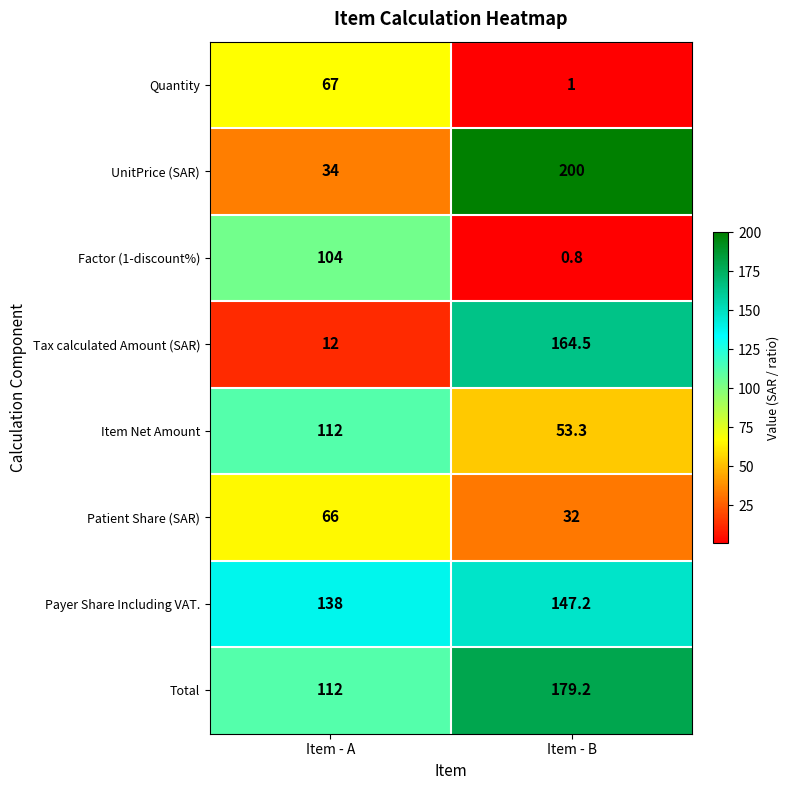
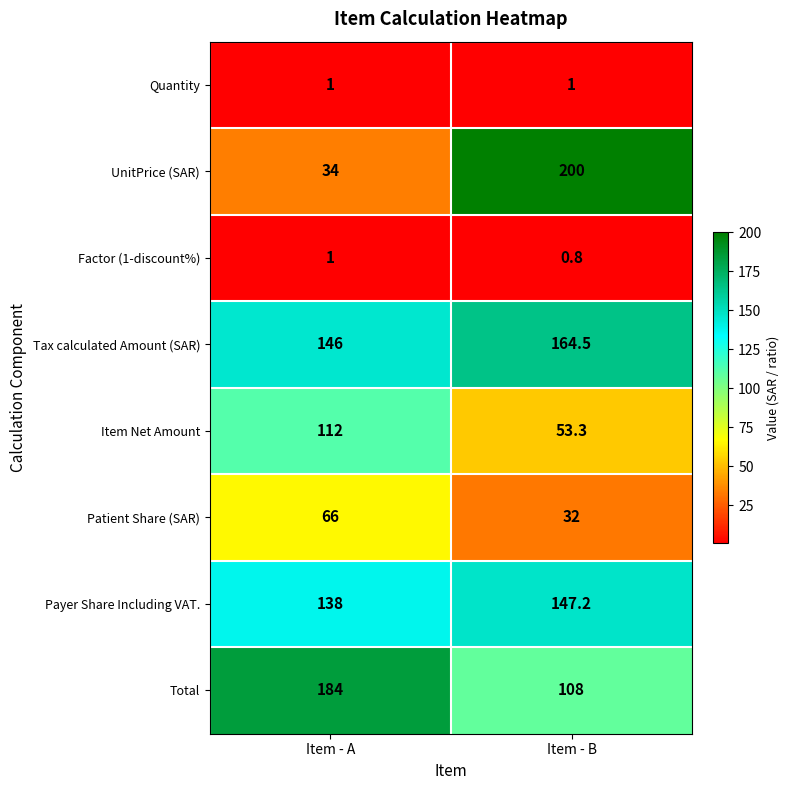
Quantity, Item - A: 67 -> 1
Factor (1-discount%), Item - A: 104 -> 1
Tax calculated Amount (SAR), Item - A: 12 -> 146
Total, Item - A: 112 -> 184
Total, Item - B: 179.2 -> 108
